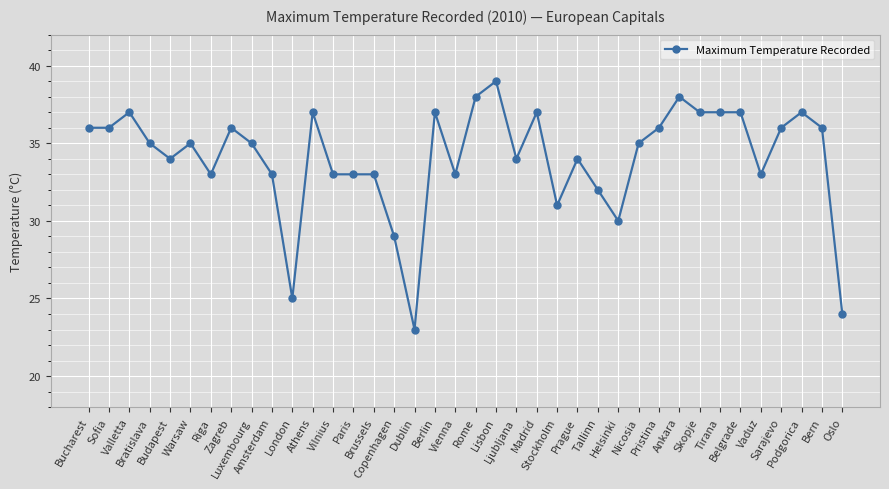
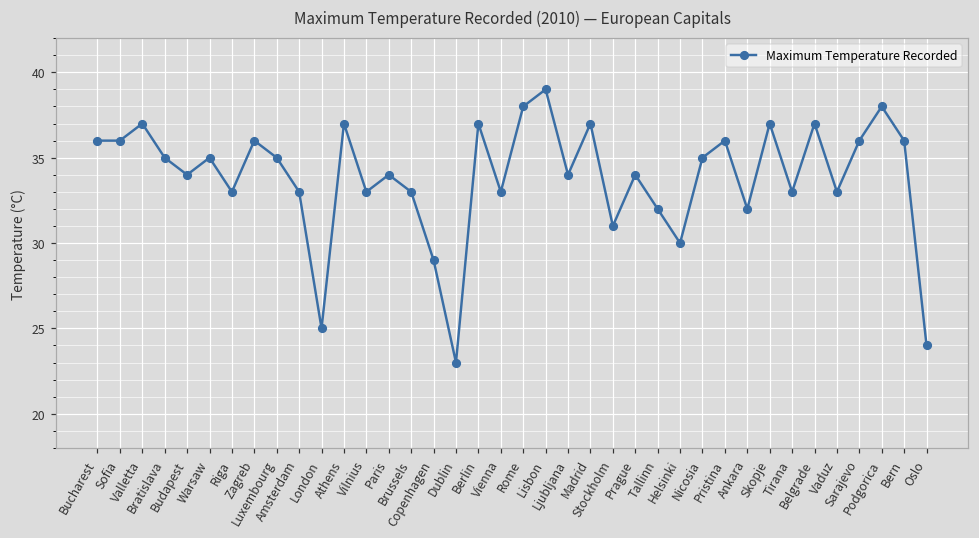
Paris: 33 -> 34
Ankara: 38 -> 32
Tirana: 37 -> 33
Podgorica: 37 -> 38
